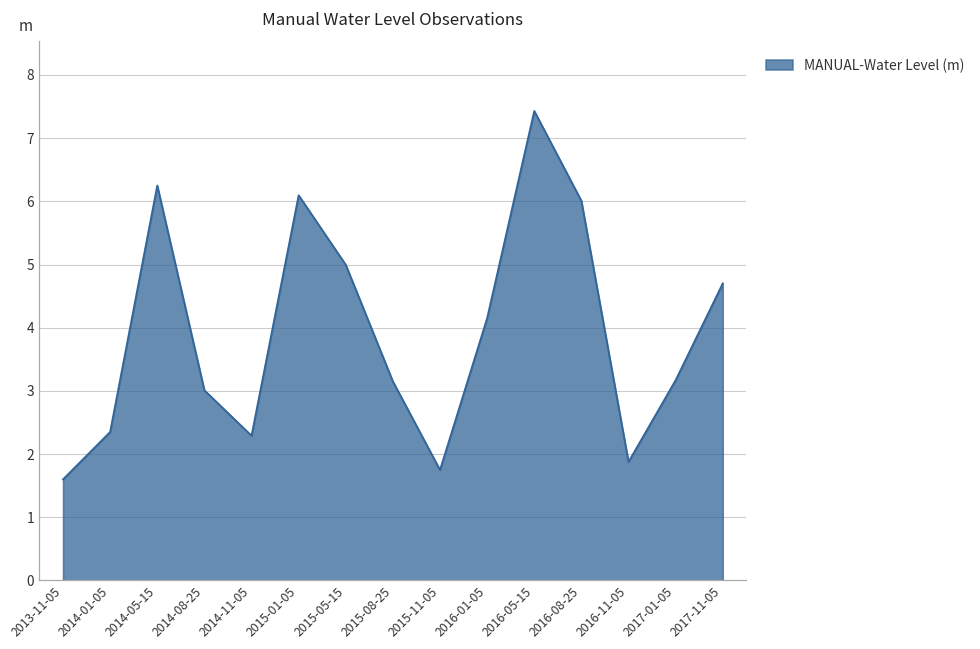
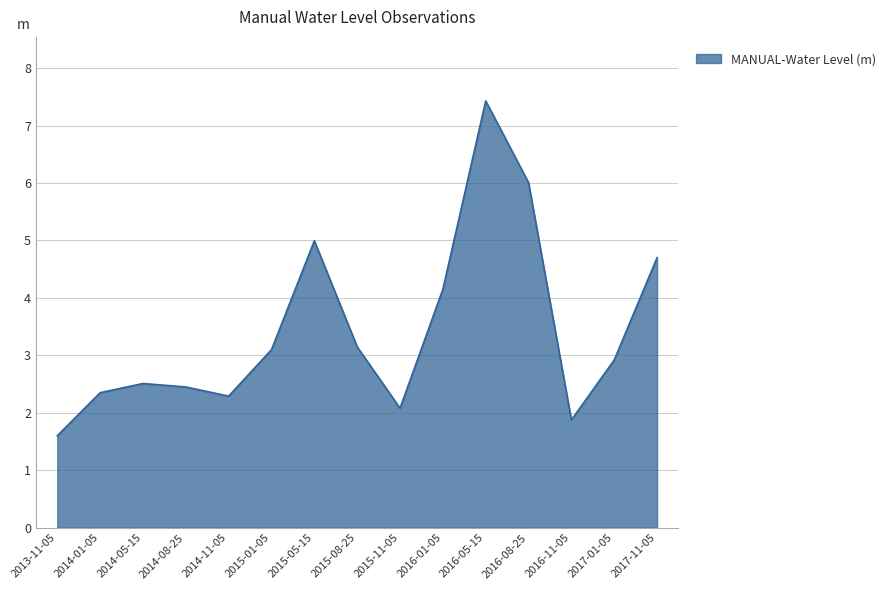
2014-05-15: 6.3 -> 2.5
2014-08-25: 3.0 -> 2.5
2015-01-05: 6.1 -> 3.1
2015-11-05: 1.7 -> 2.1
2017-01-05: 3.2 -> 2.9
